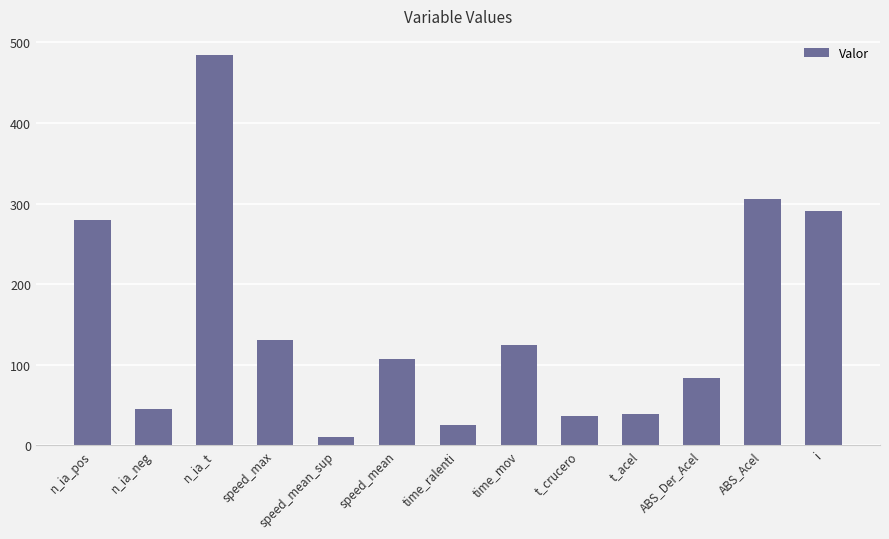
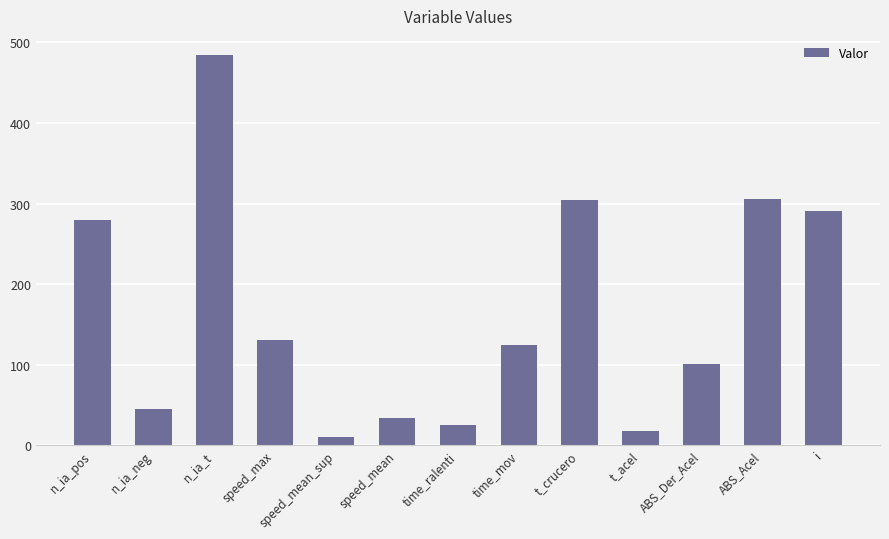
speed_mean: 110 -> 30
t_crucero: 40 -> 300
t_acel: 40 -> 20
ABS_Der_Acel: 80 -> 100
